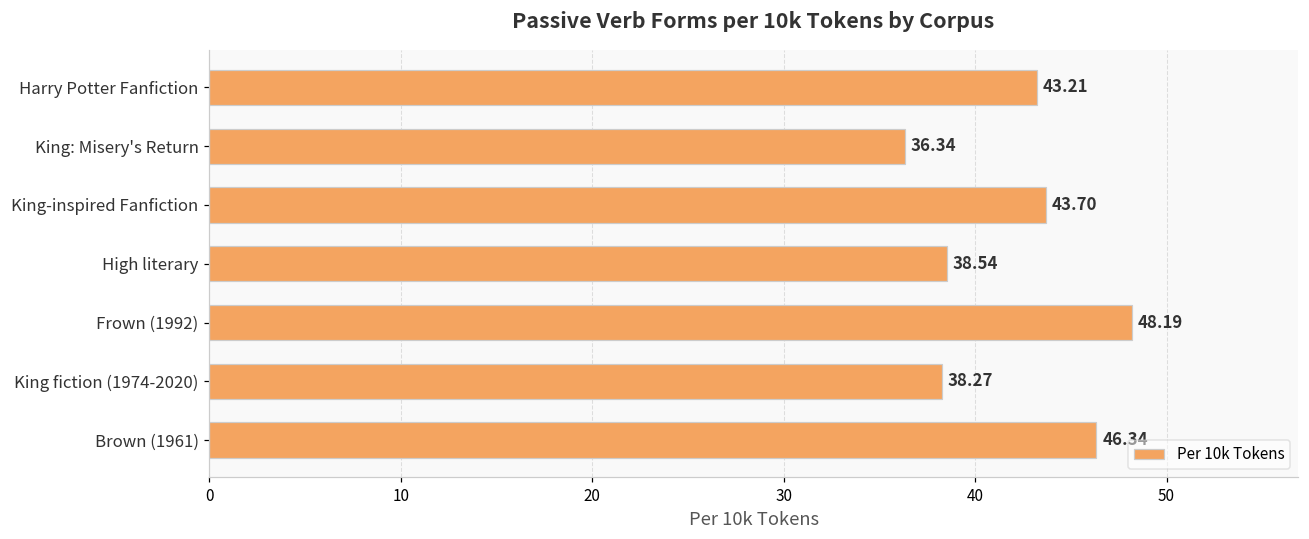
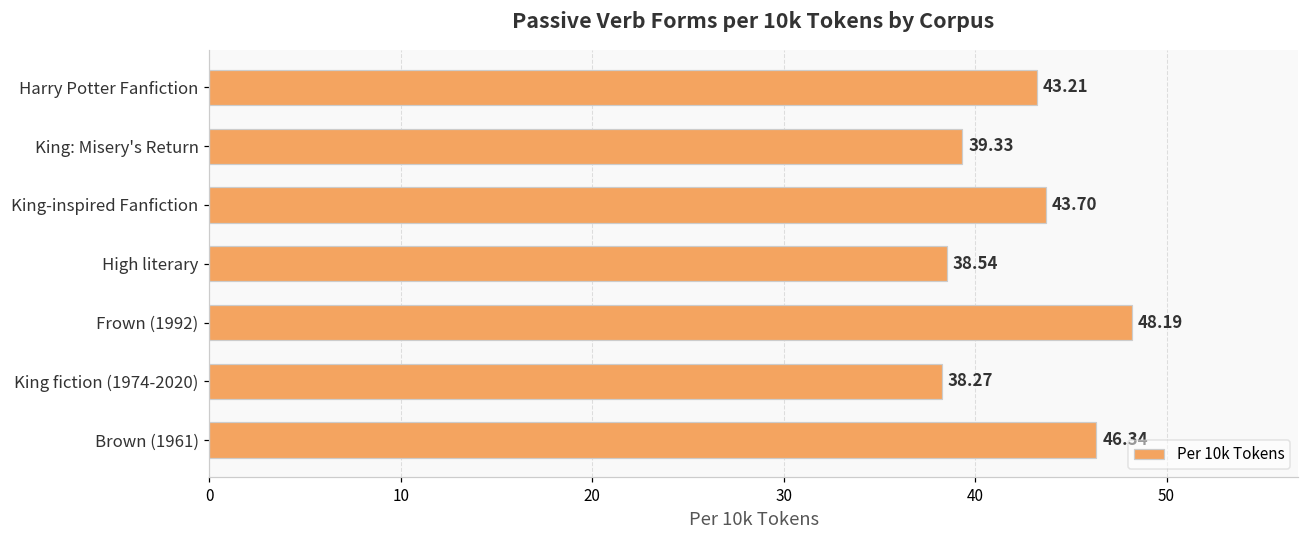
King: Misery's Return: 36.34 -> 39.33
